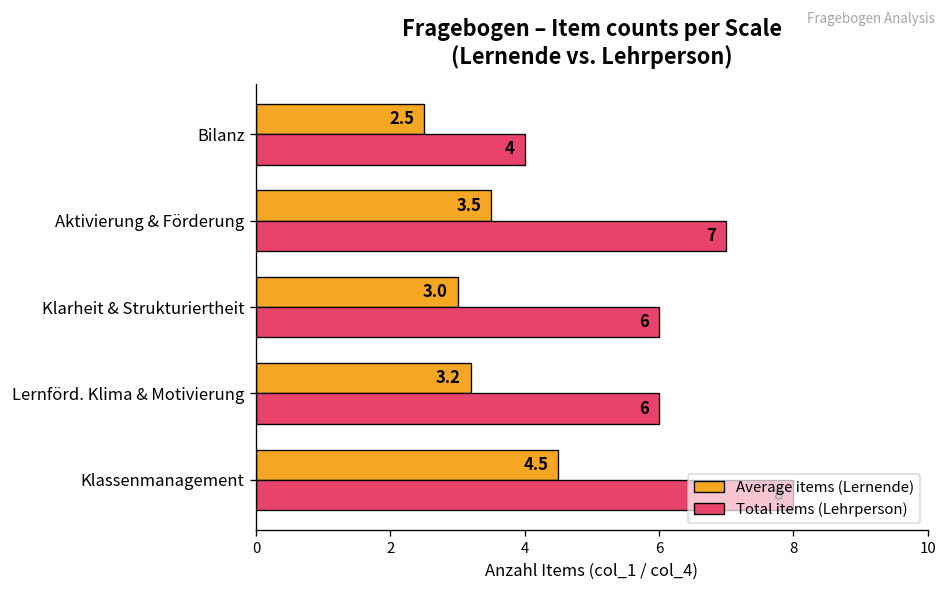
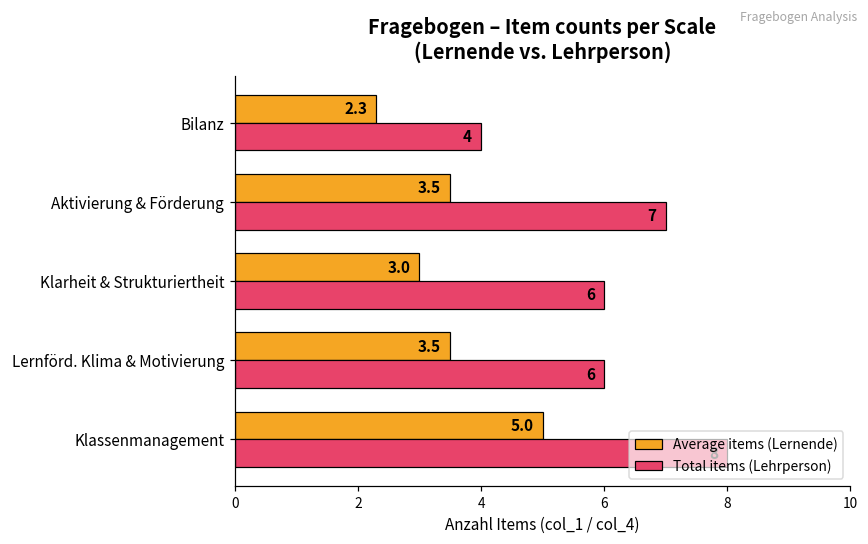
Average items (Lernende), Bilanz: 2.5 -> 2.3
Average items (Lernende), Lernförd. Klima & Motivierung: 3.2 -> 3.5
Average items (Lernende), Klassenmanagement: 4.5 -> 5.0
